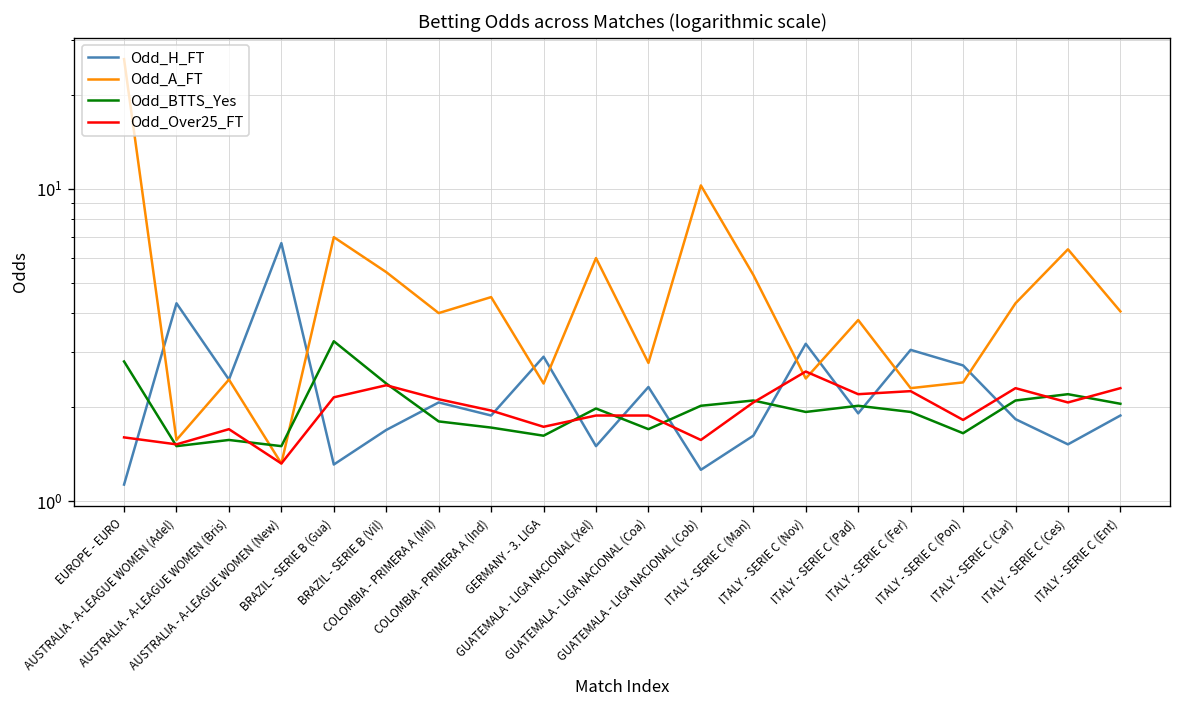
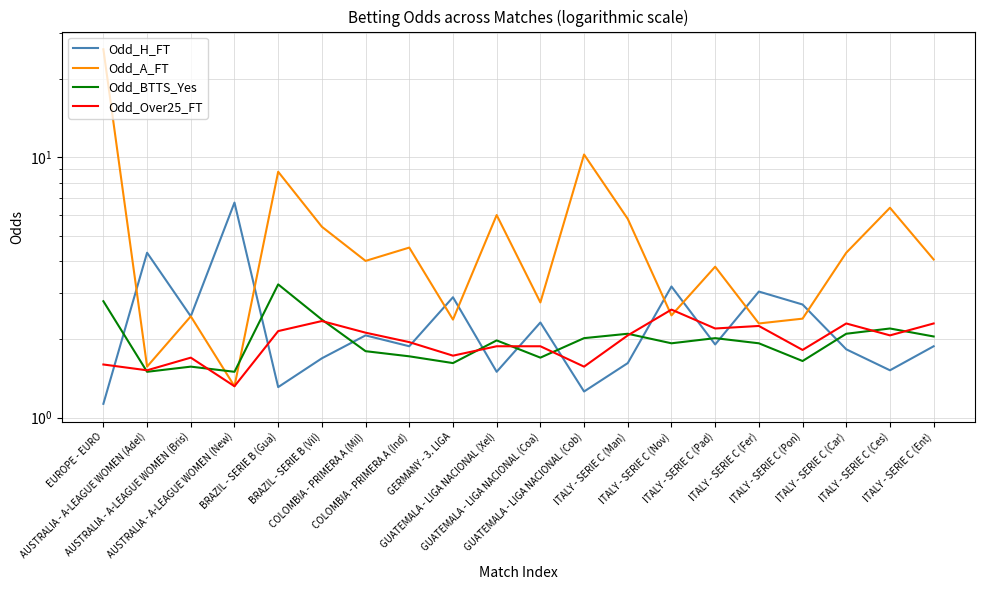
Odd_A_FT, BRAZIL - SERIE B (Gua): 7.0 -> 8.8
Odd_A_FT, ITALY - SERIE C (Man): 5.3 -> 5.8
